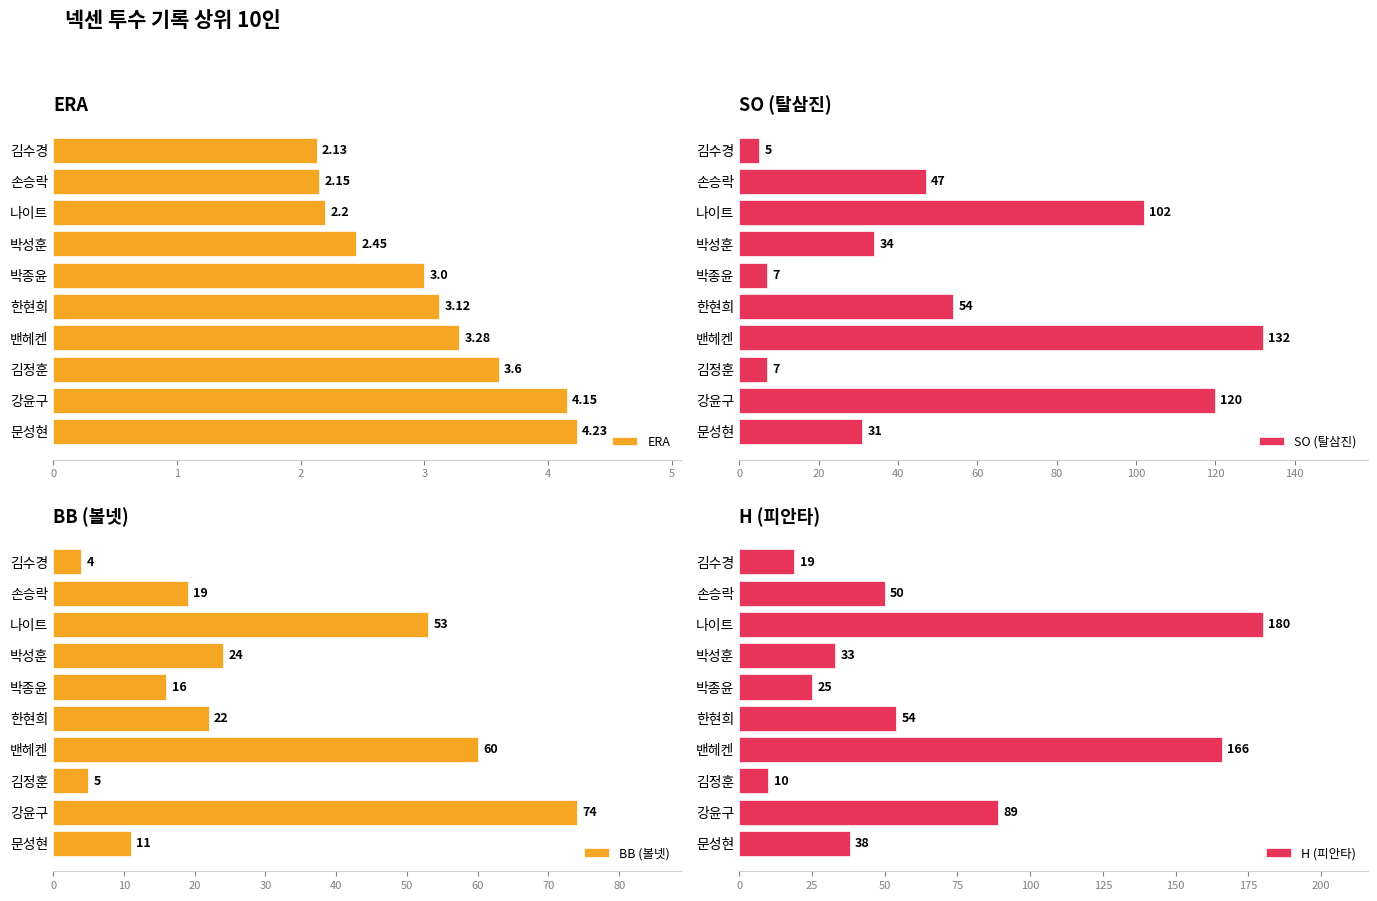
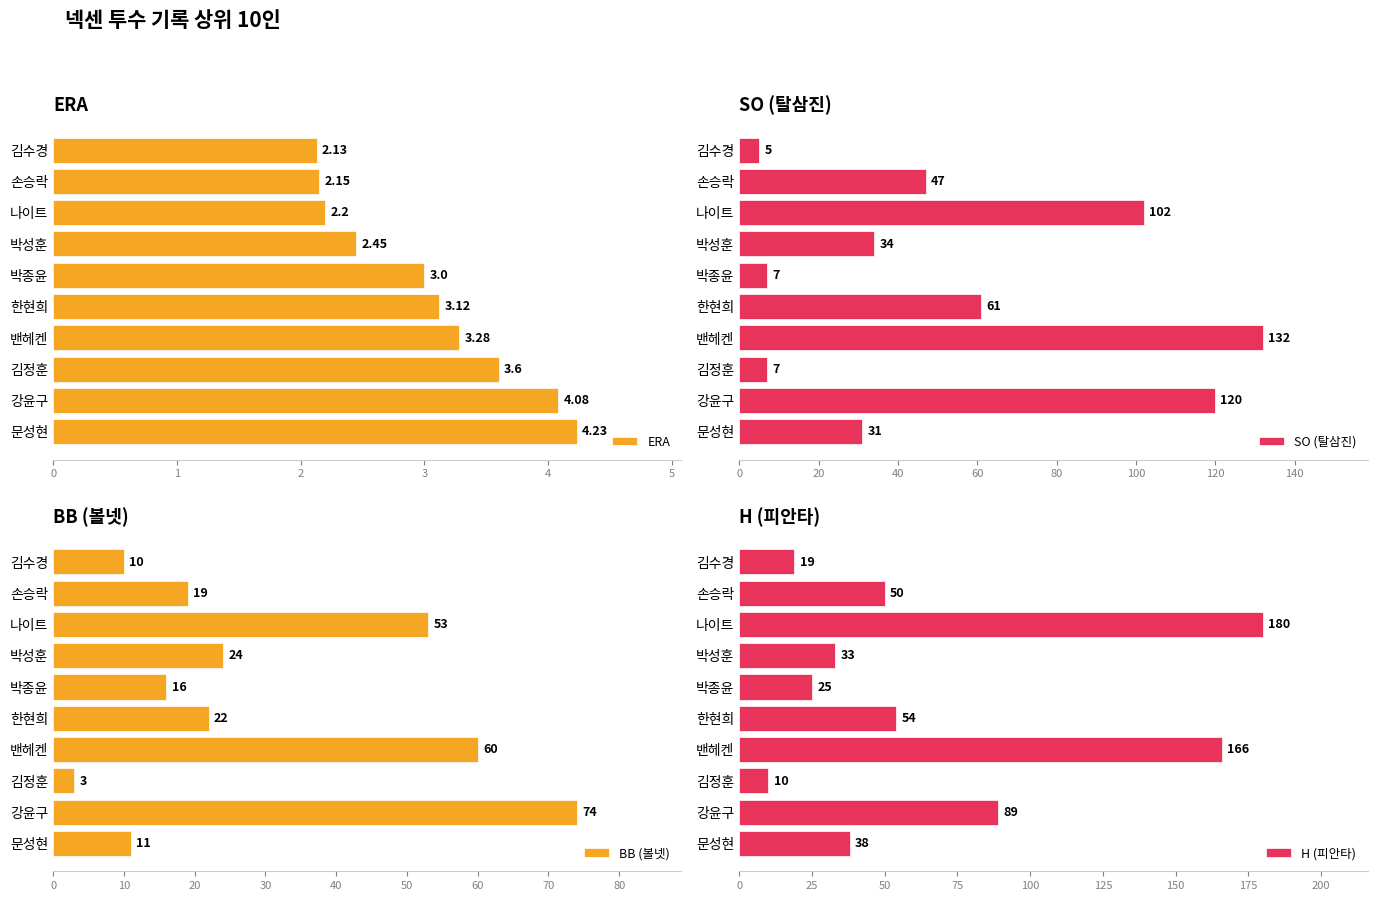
ERA, 강윤구: 4.15 -> 4.08
SO (탈삼진), 한현희: 54 -> 61
BB (볼넷), 김수경: 4 -> 10
BB (볼넷), 김정훈: 5 -> 3
